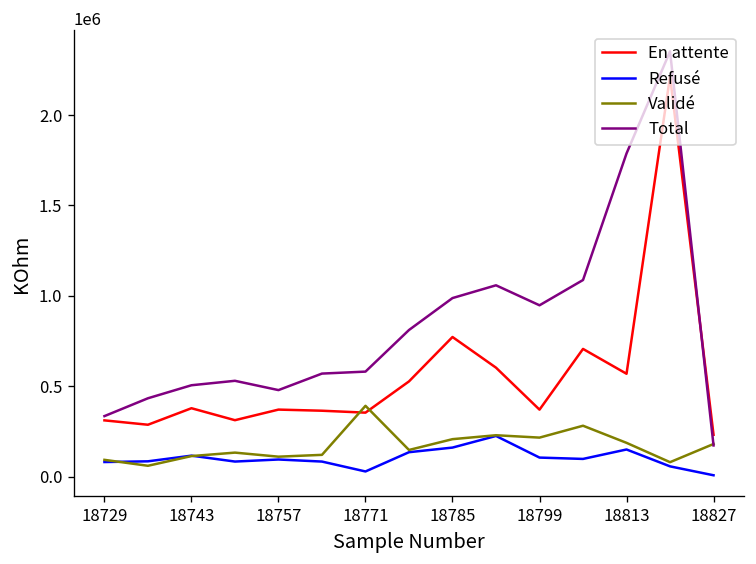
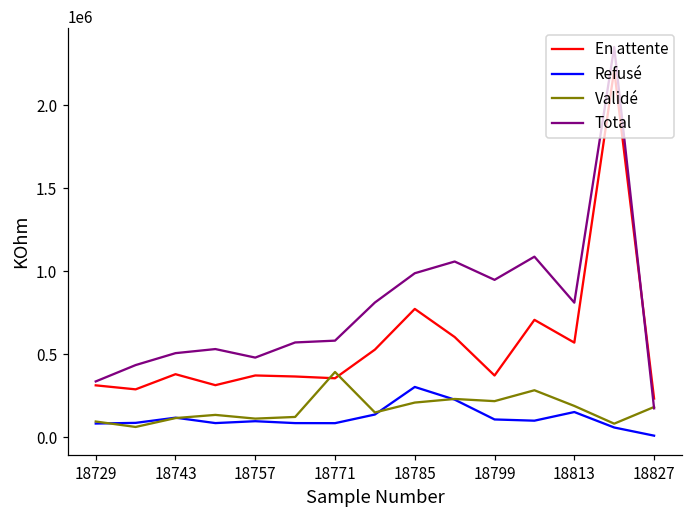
Refusé, 18771: 30000 -> 80000
Refusé, 18785: 160000 -> 300000
Total, 18813: 1790000 -> 810000
